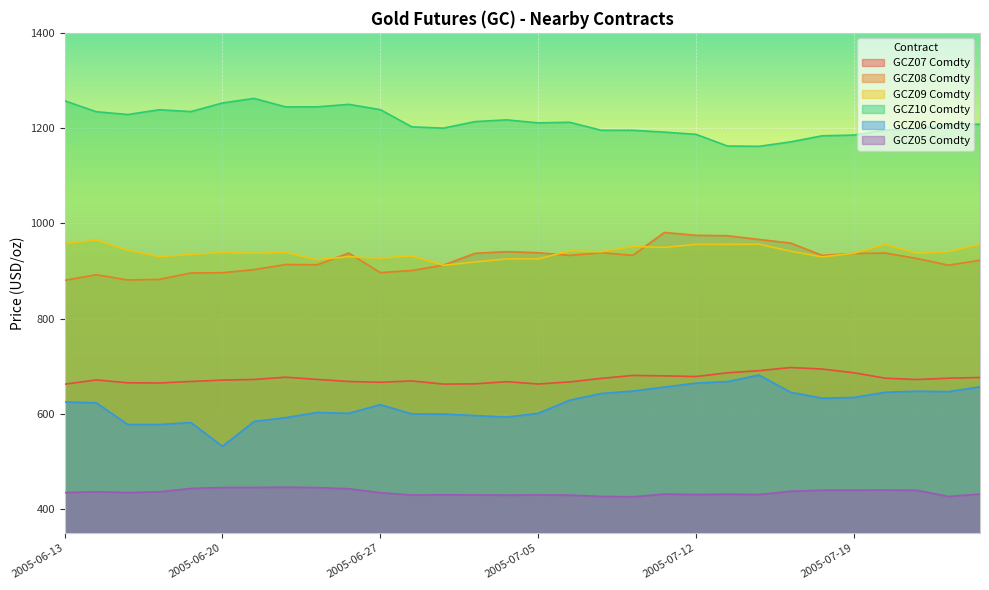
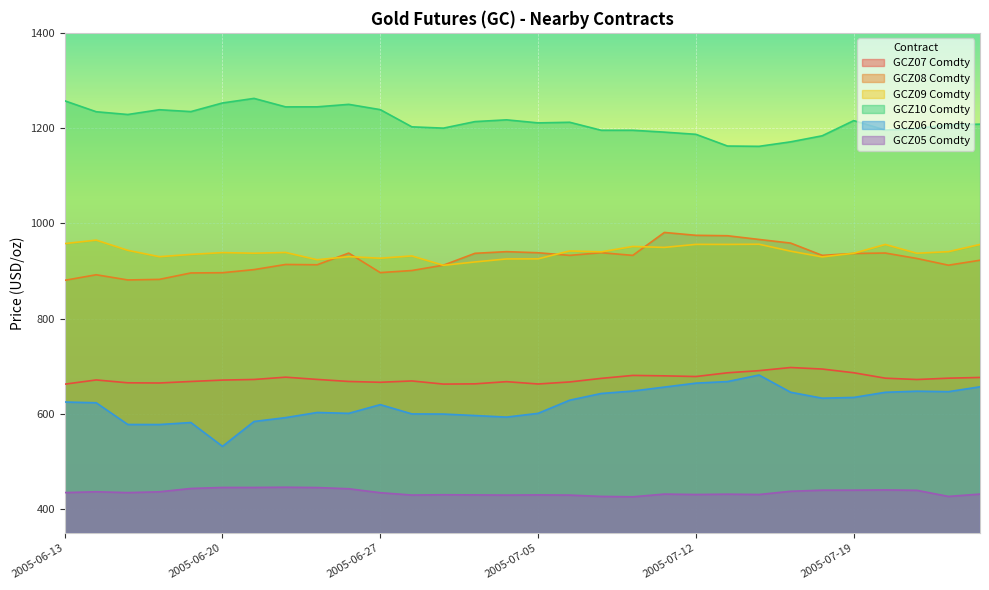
GCZ10 Comdty, 2005-07-19: 1190 -> 1220
